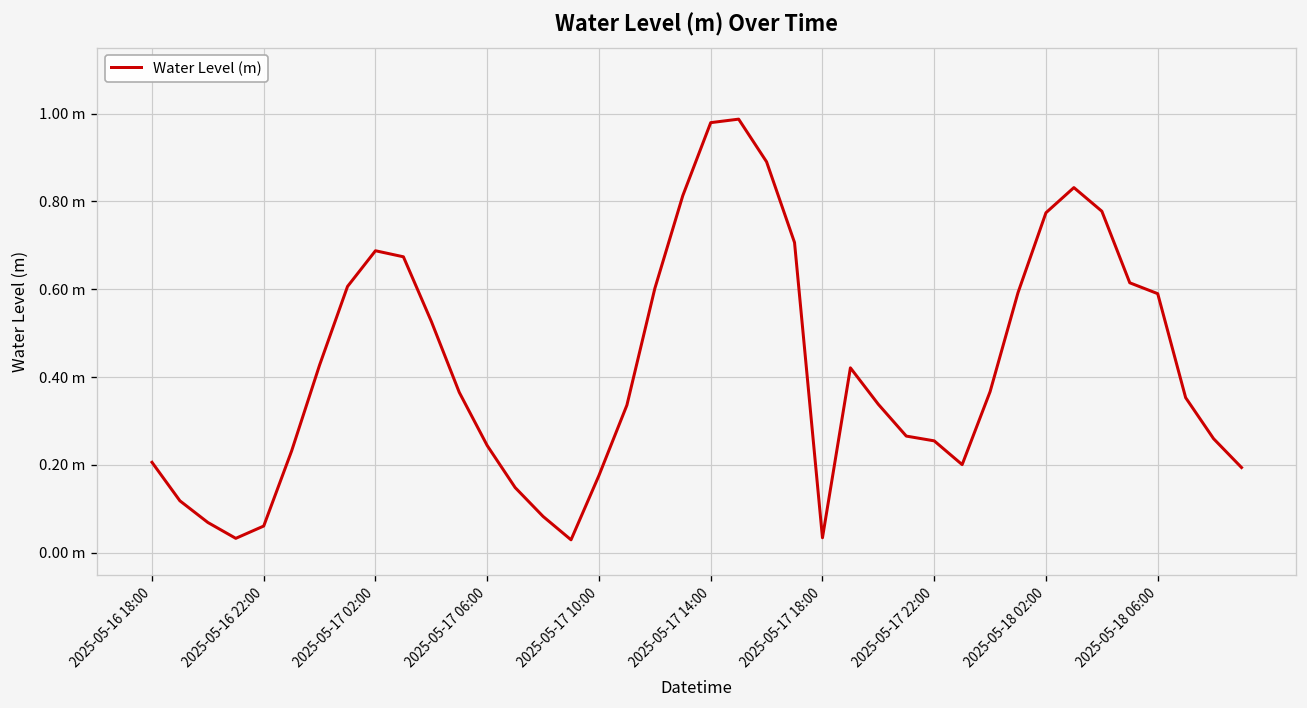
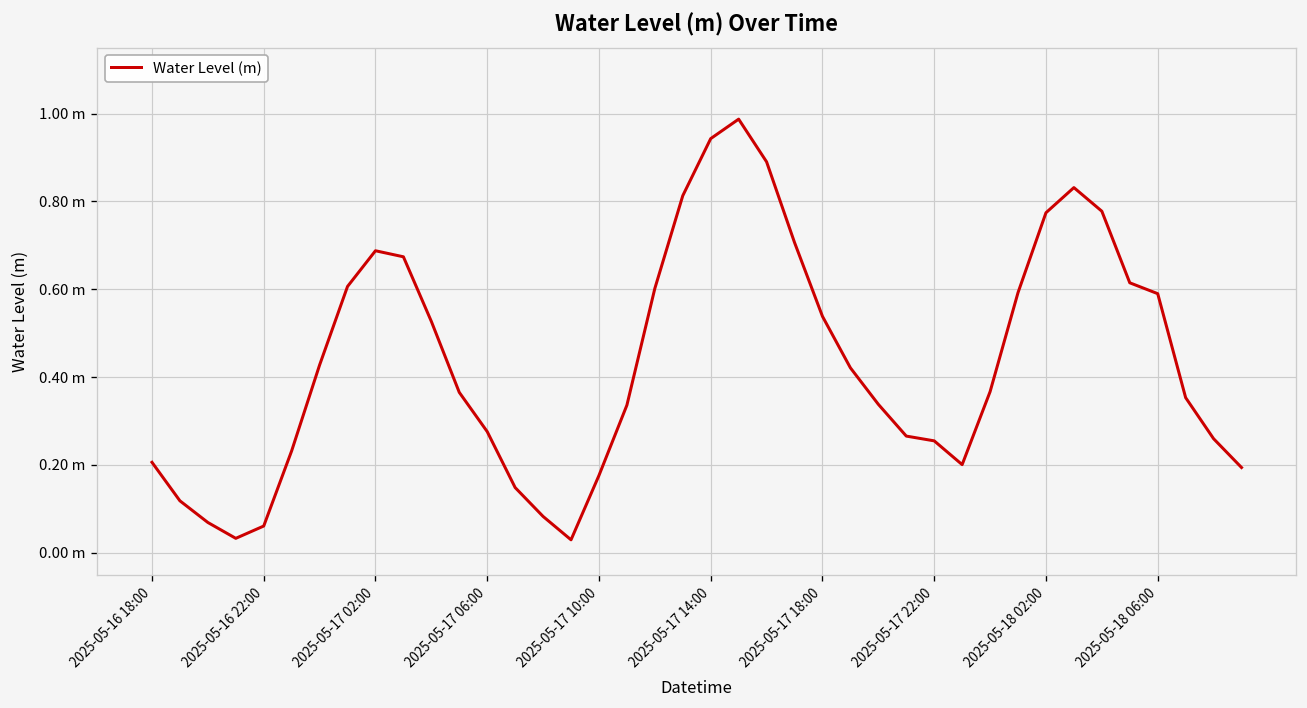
2025-05-17 06:00: 0.24 m -> 0.28 m
2025-05-17 14:00: 0.98 m -> 0.94 m
2025-05-17 18:00: 0.03 m -> 0.54 m
